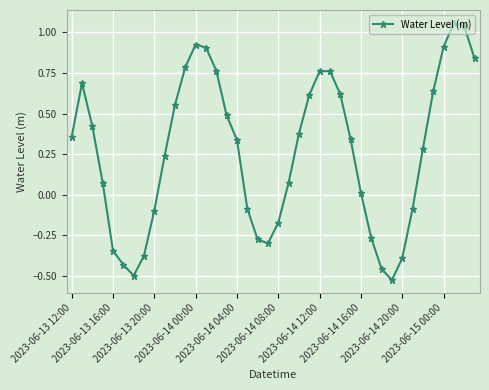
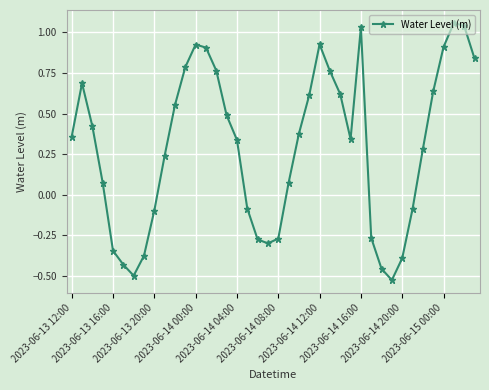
2023-06-14 08:00: -0.17 -> -0.27
2023-06-14 12:00: 0.76 -> 0.93
2023-06-14 16:00: 0.01 -> 1.03
